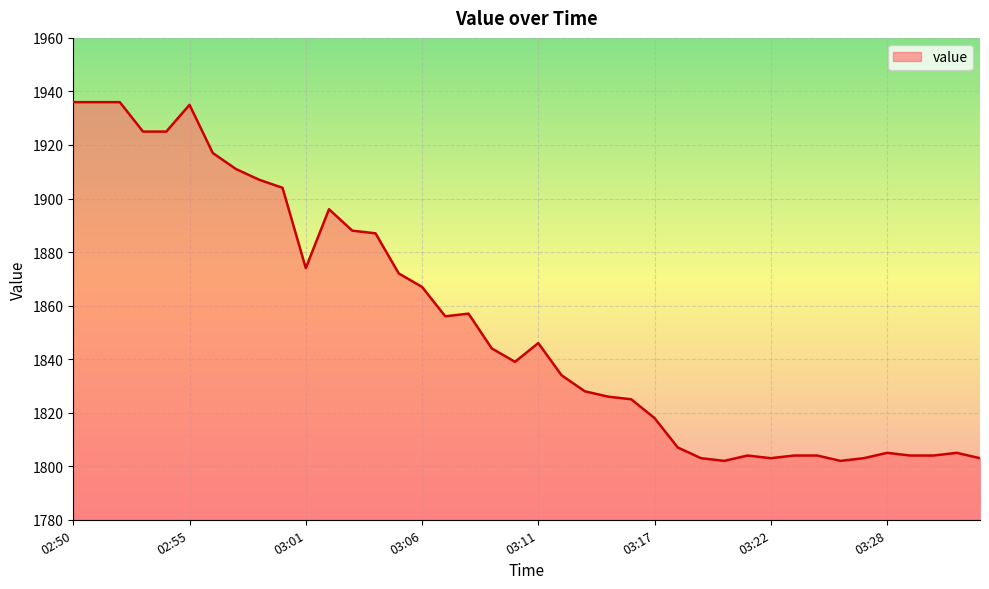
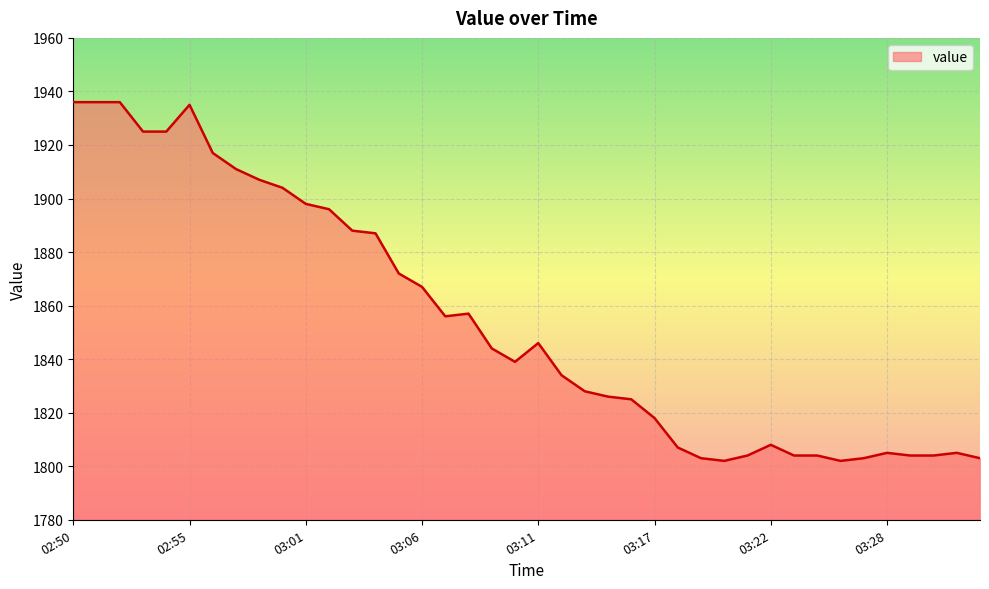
03:01: 1874 -> 1898
03:22: 1803 -> 1808
